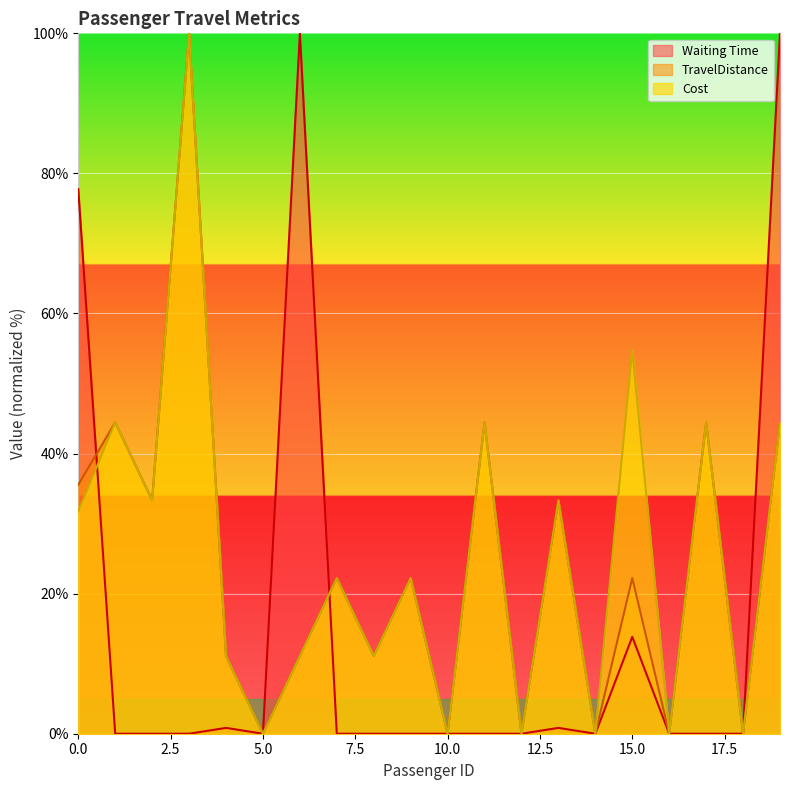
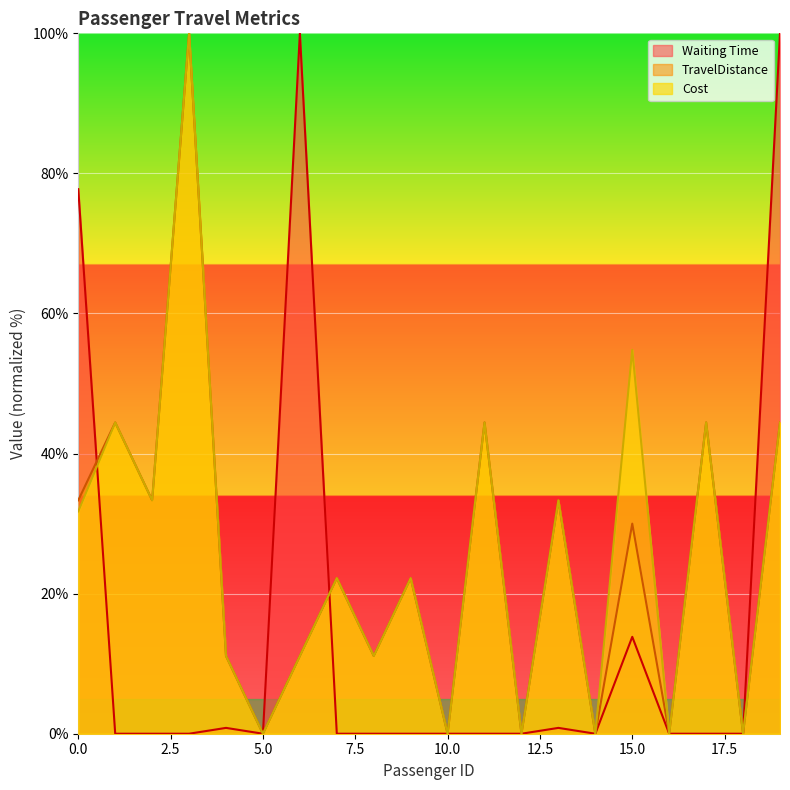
TravelDistance, 0.0: 36% -> 33%
TravelDistance, 15.0: 22% -> 30%
